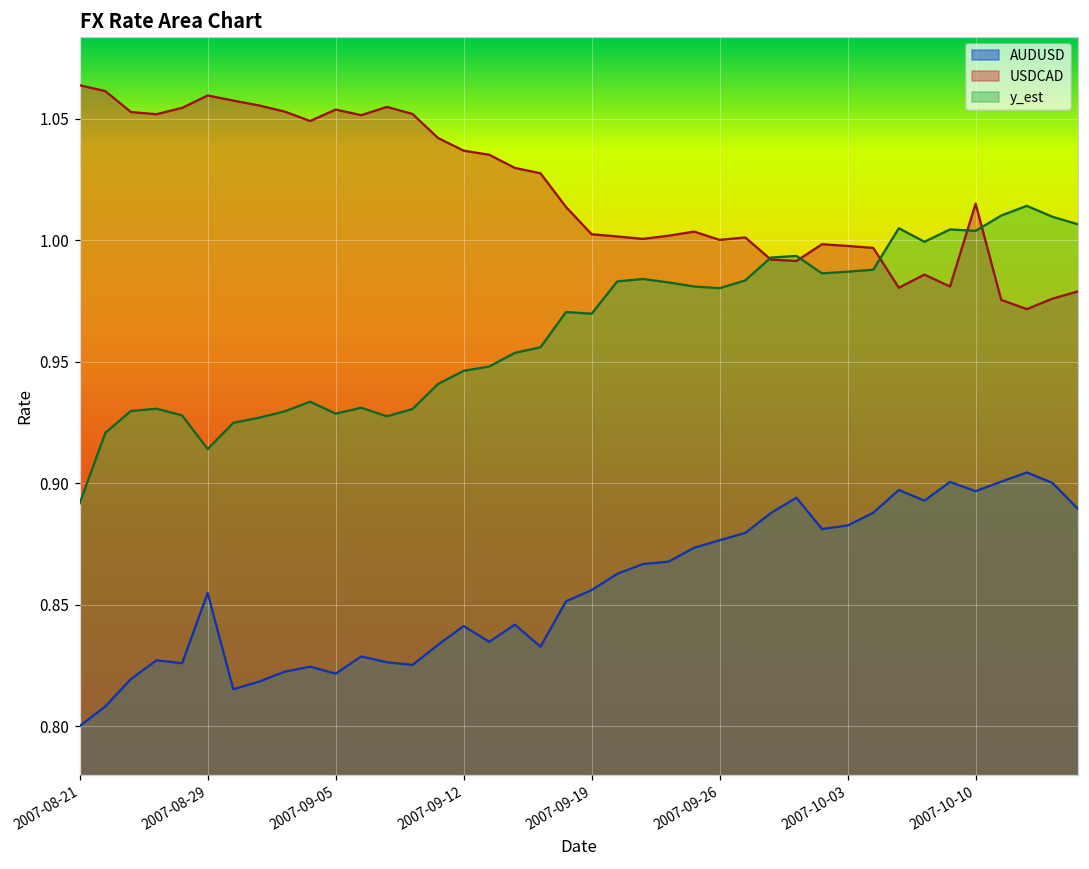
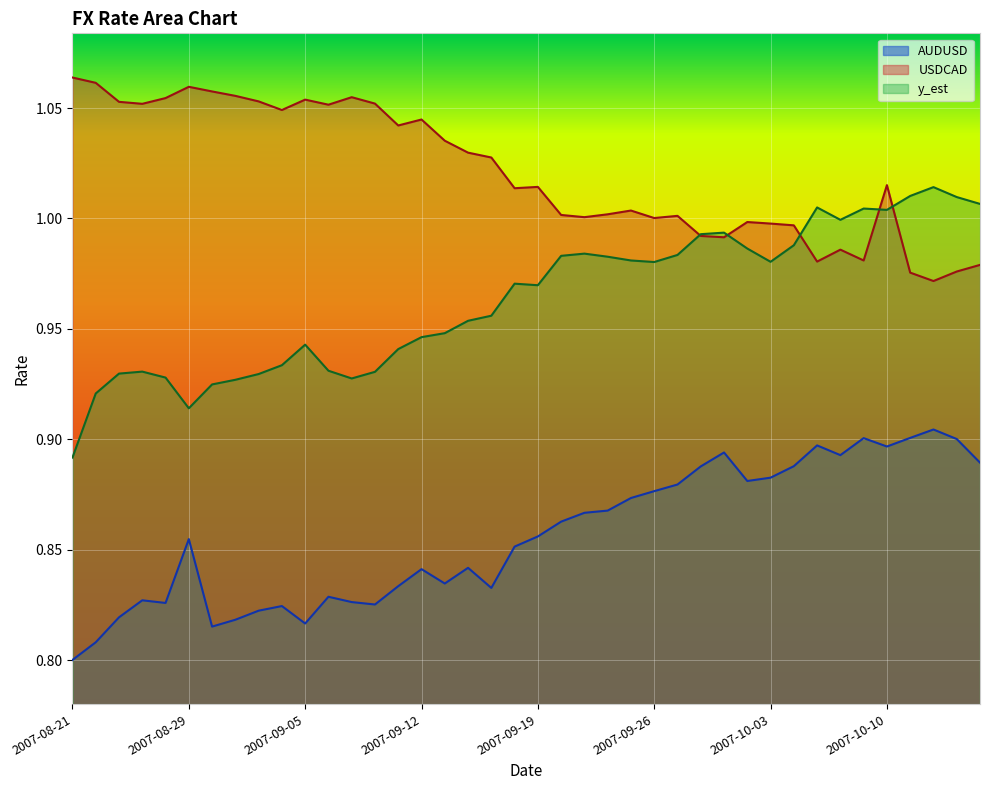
AUDUSD, 2007-09-05: 0.822 -> 0.817
y_est, 2007-09-05: 0.929 -> 0.943
USDCAD, 2007-09-12: 1.037 -> 1.045
USDCAD, 2007-09-19: 1.003 -> 1.014
y_est, 2007-10-03: 0.987 -> 0.980
